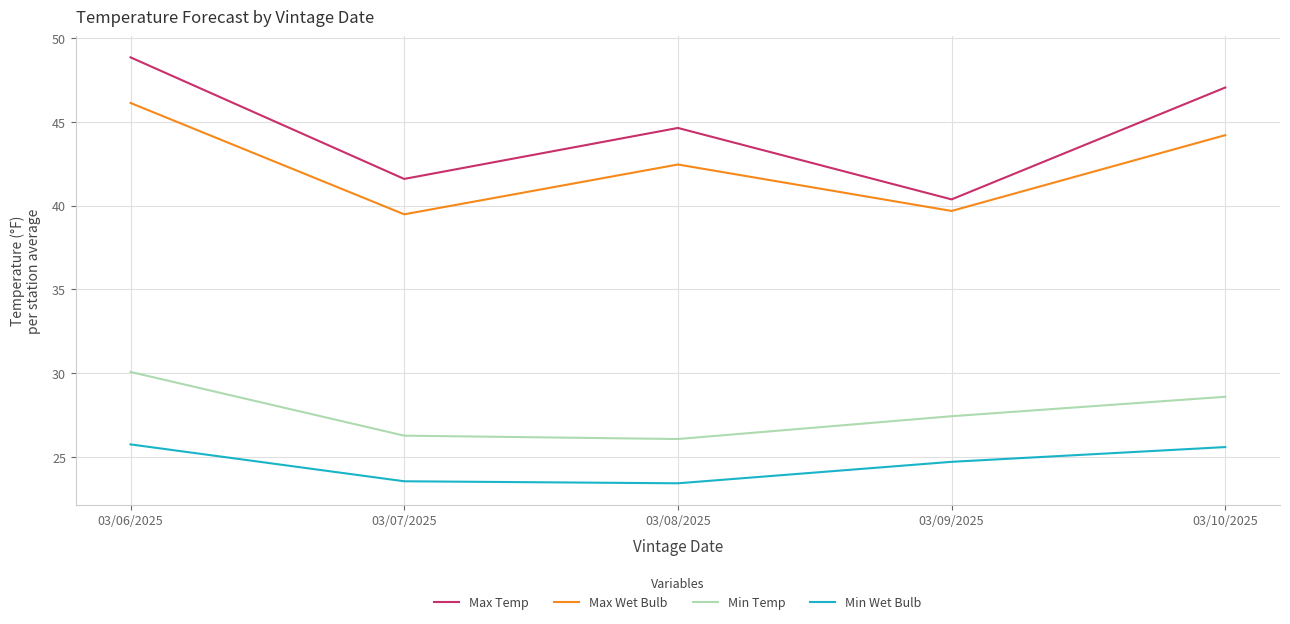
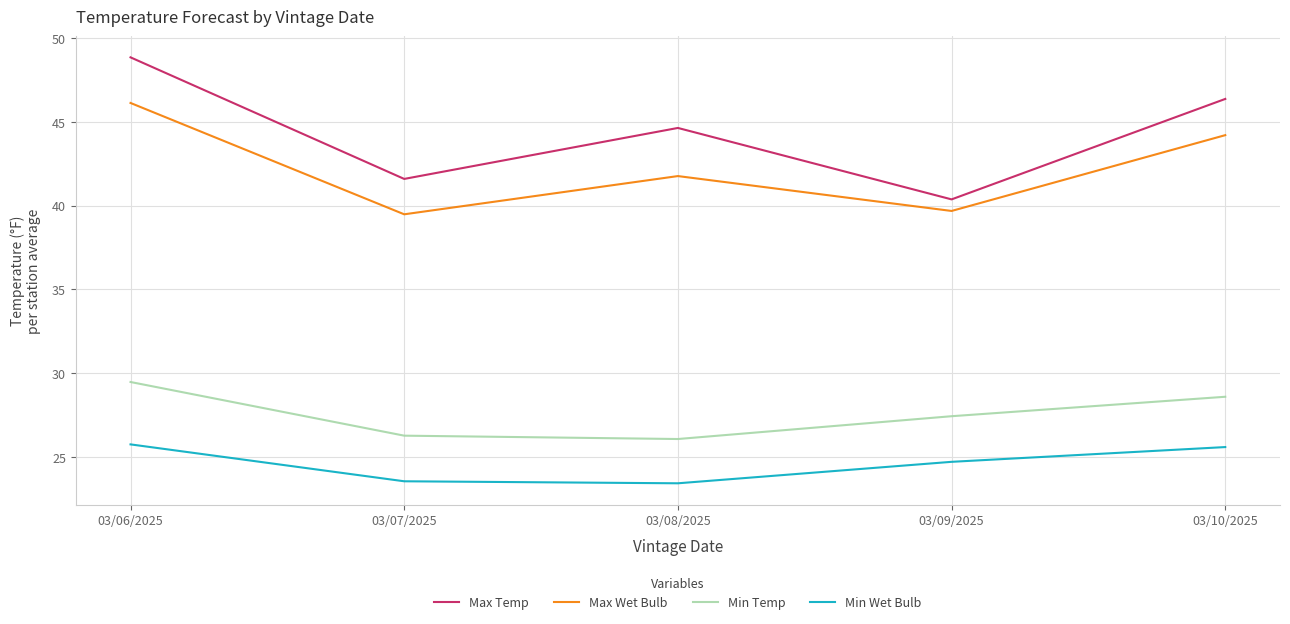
Min Temp, 03/06/2025: 30.1 -> 29.5
Max Wet Bulb, 03/08/2025: 42.5 -> 41.8
Max Temp, 03/10/2025: 47.0 -> 46.4
